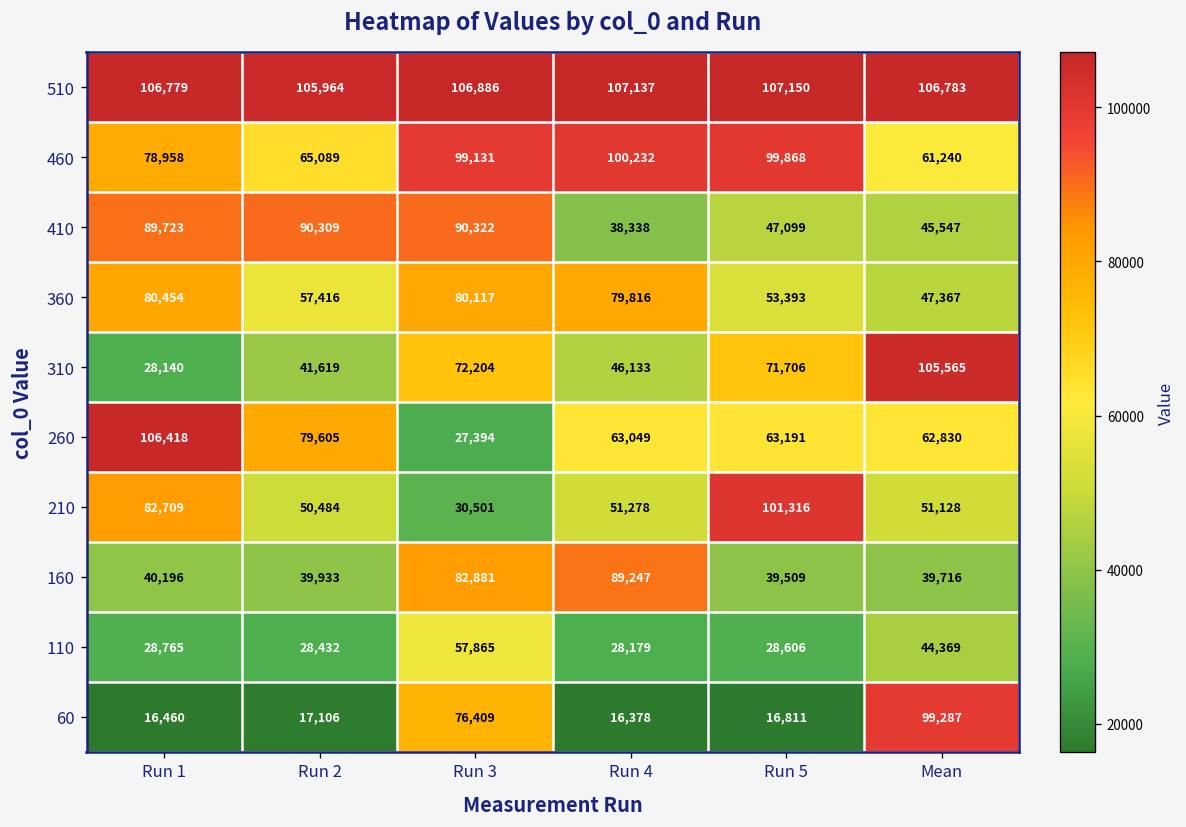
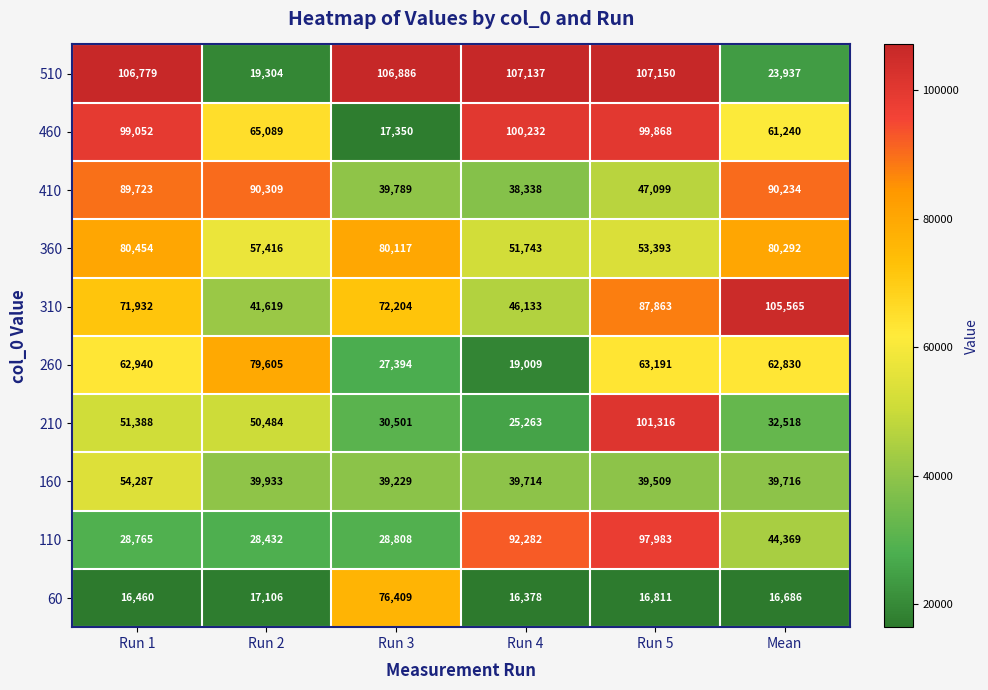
510, Run 2: 105,964 -> 19,304
510, Mean: 106,783 -> 23,937
460, Run 1: 78,958 -> 99,052
460, Run 3: 99,131 -> 17,350
410, Run 3: 90,322 -> 39,789
410, Mean: 45,547 -> 90,234
360, Run 4: 79,816 -> 51,743
360, Mean: 47,367 -> 80,292
310, Run 1: 28,140 -> 71,932
310, Run 5: 71,706 -> 87,863
260, Run 1: 106,418 -> 62,940
260, Run 4: 63,049 -> 19,009
210, Run 1: 82,709 -> 51,388
210, Run 4: 51,278 -> 25,263
210, Mean: 51,128 -> 32,518
160, Run 1: 40,196 -> 54,287
160, Run 3: 82,881 -> 39,229
160, Run 4: 89,247 -> 39,714
110, Run 3: 57,865 -> 28,808
110, Run 4: 28,179 -> 92,282
110, Run 5: 28,606 -> 97,983
60, Mean: 99,287 -> 16,686
